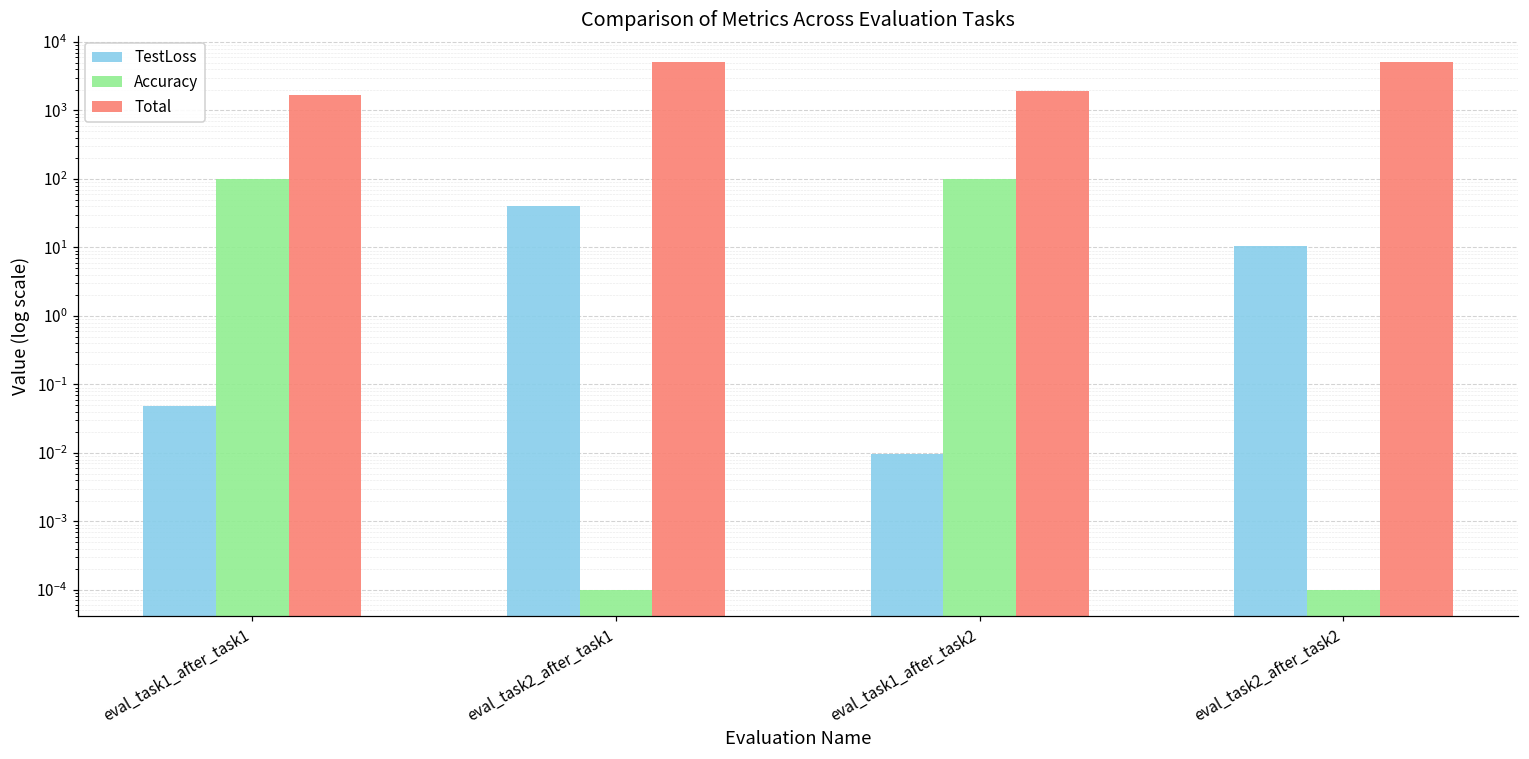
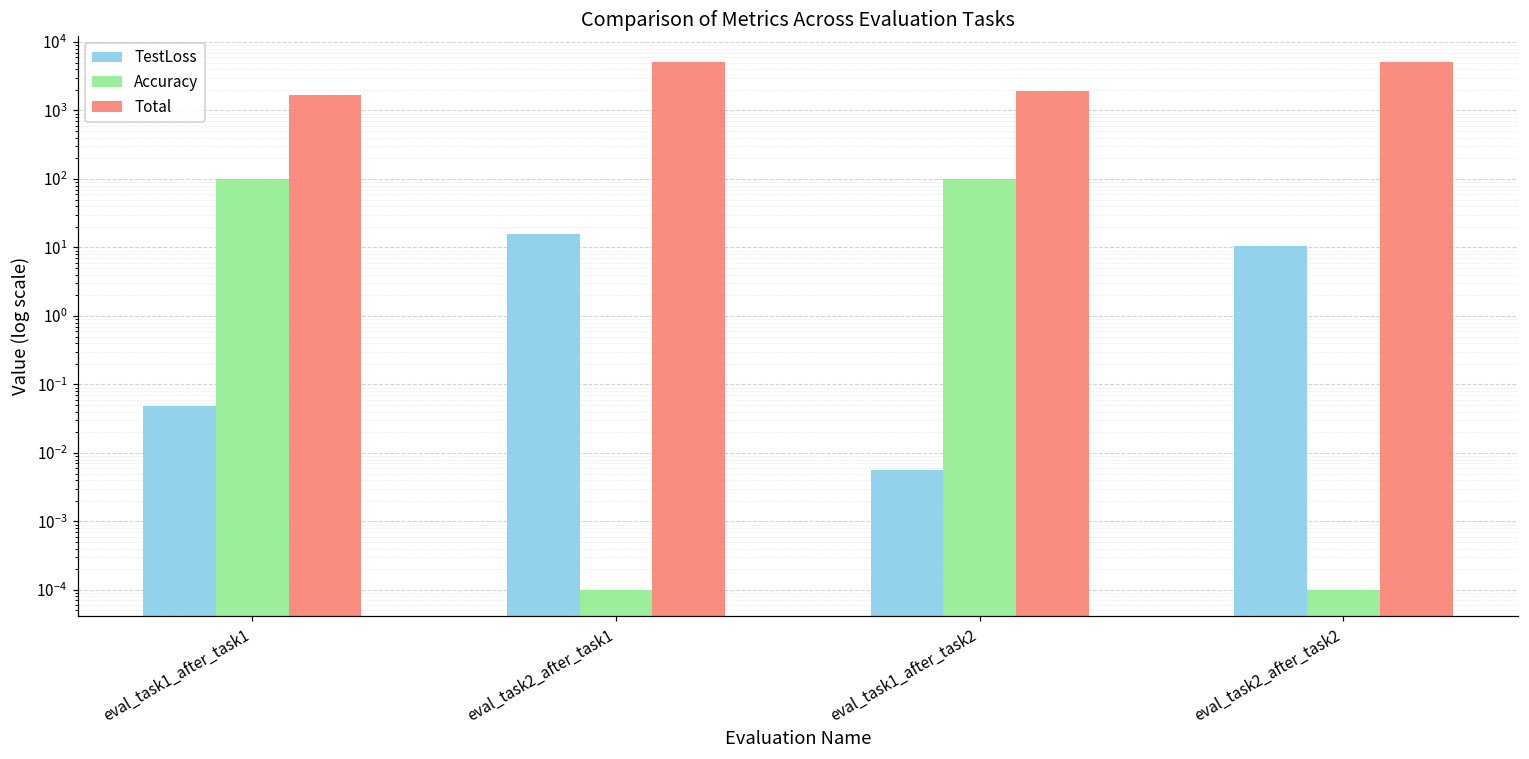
TestLoss, eval_task2_after_task1: 40 -> 16
TestLoss, eval_task1_after_task2: 0.010 -> 0.006
